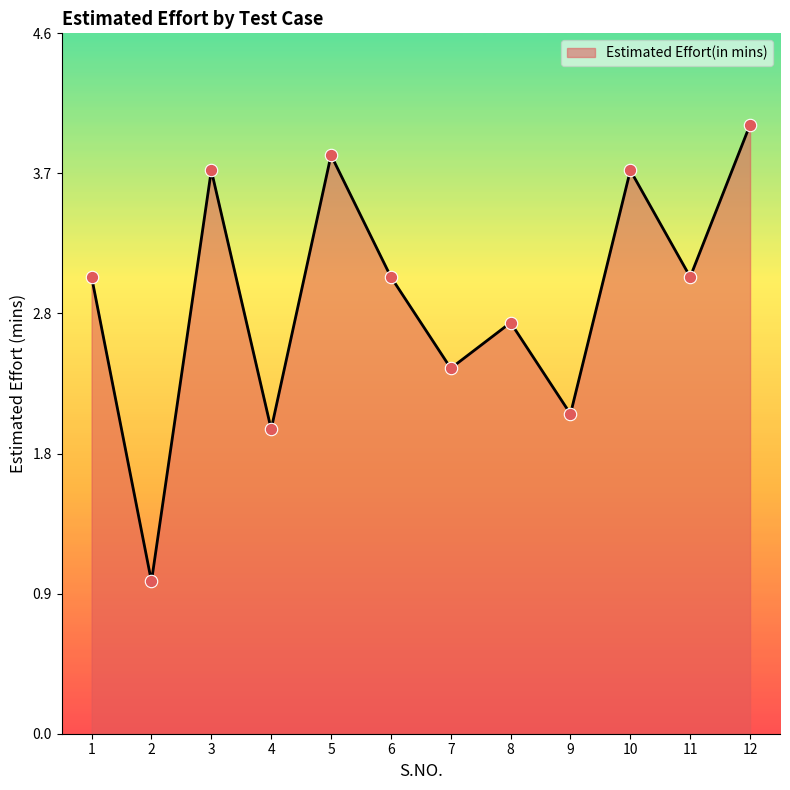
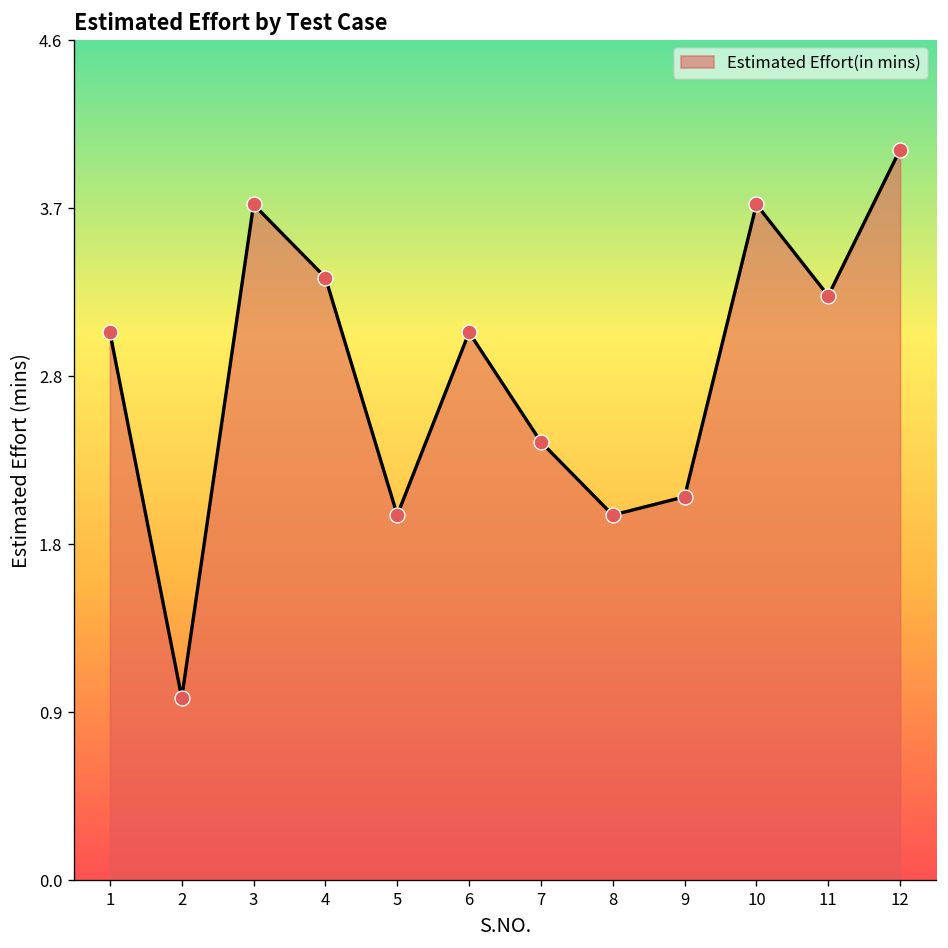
4: 2.0 -> 3.3
5: 3.8 -> 2.0
8: 2.7 -> 2.0
11: 3.0 -> 3.2
